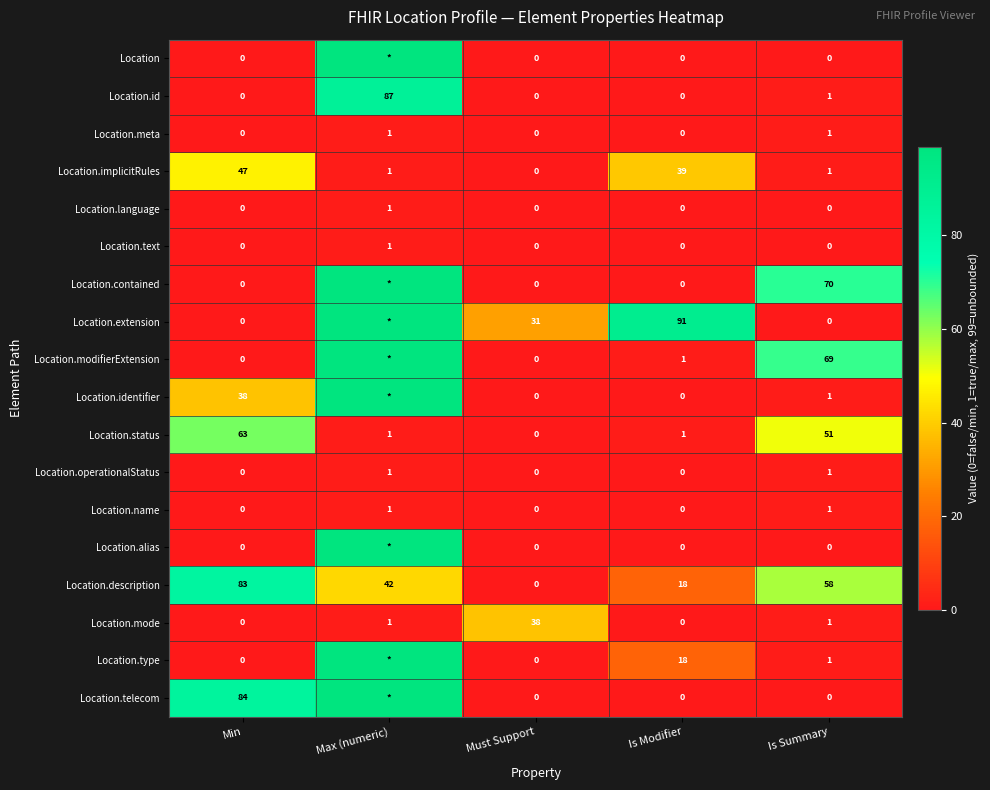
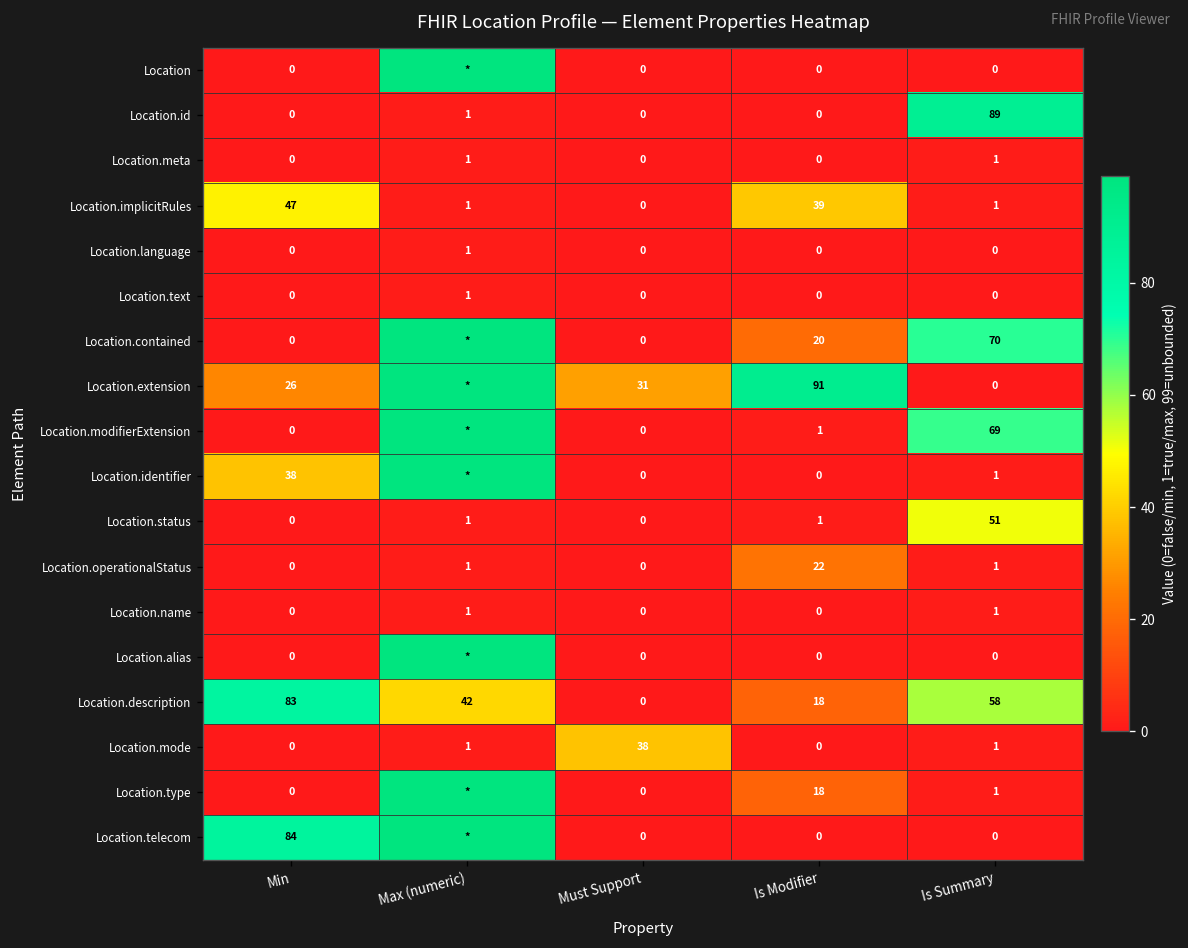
Location.id, Max (numeric): 87 -> 1
Location.id, Is Summary: 1 -> 89
Location.contained, Is Modifier: 0 -> 20
Location.extension, Min: 0 -> 26
Location.status, Min: 63 -> 0
Location.operationalStatus, Is Modifier: 0 -> 22
